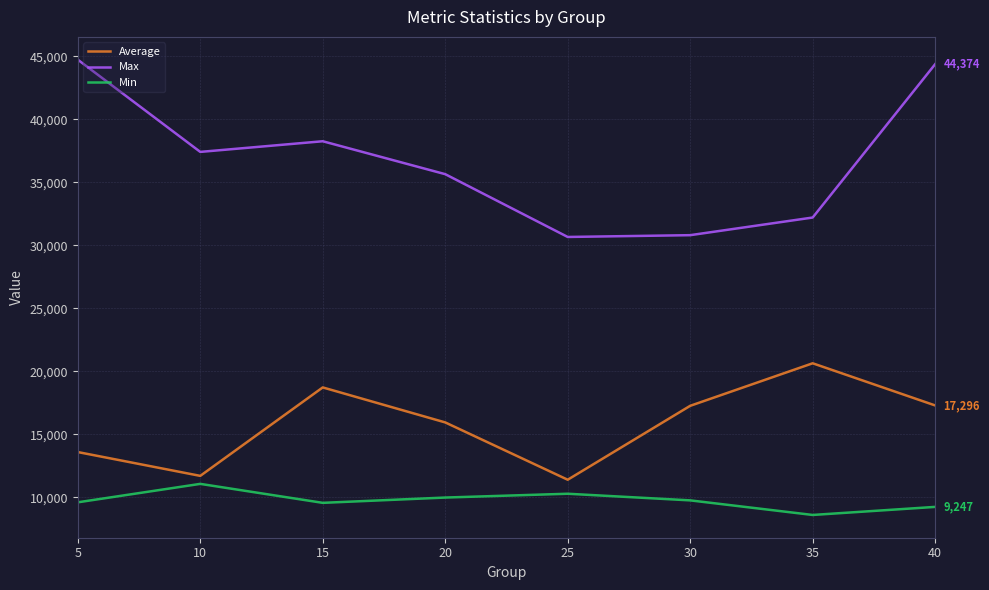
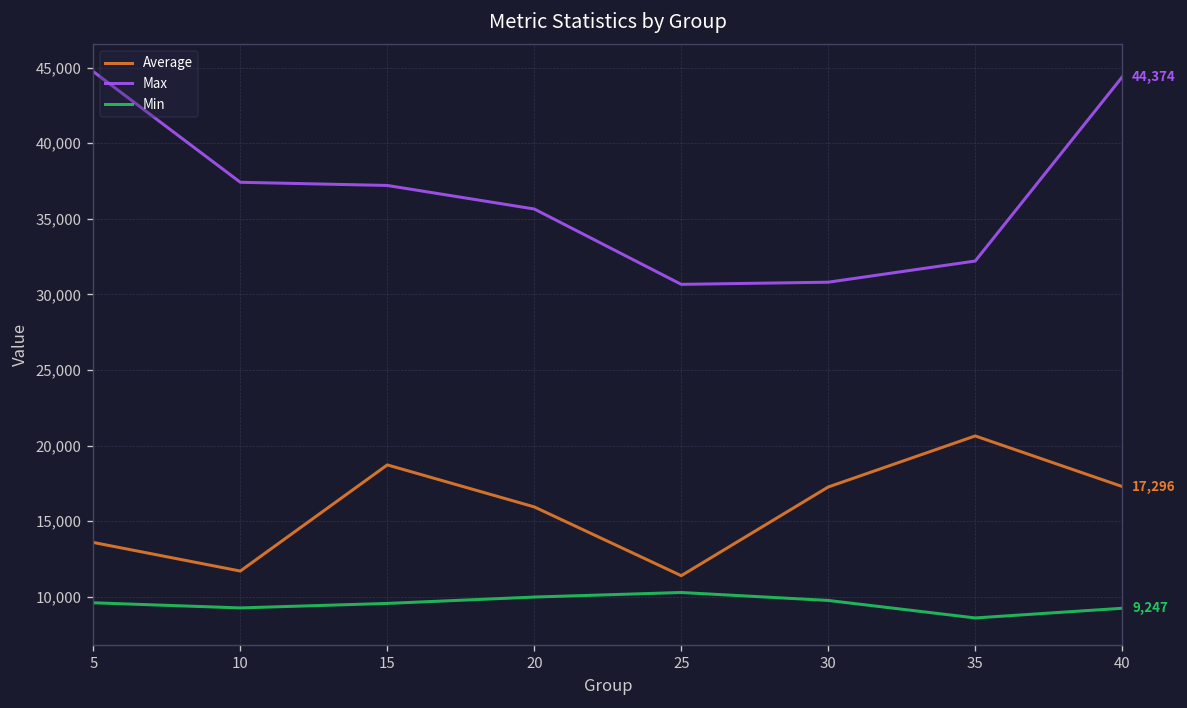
Min, 10: 11,100 -> 9,300
Max, 15: 38,300 -> 37,200
